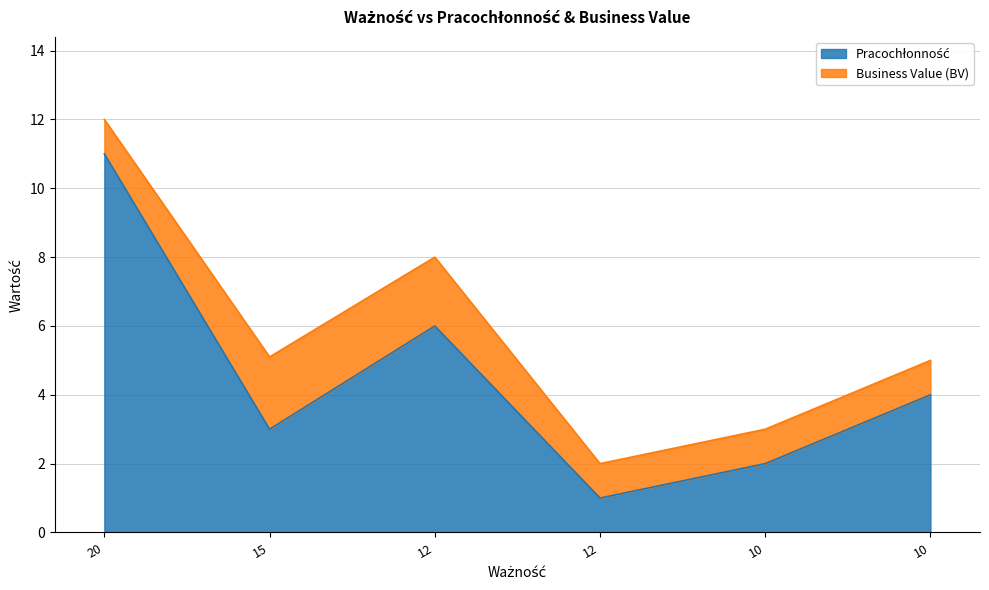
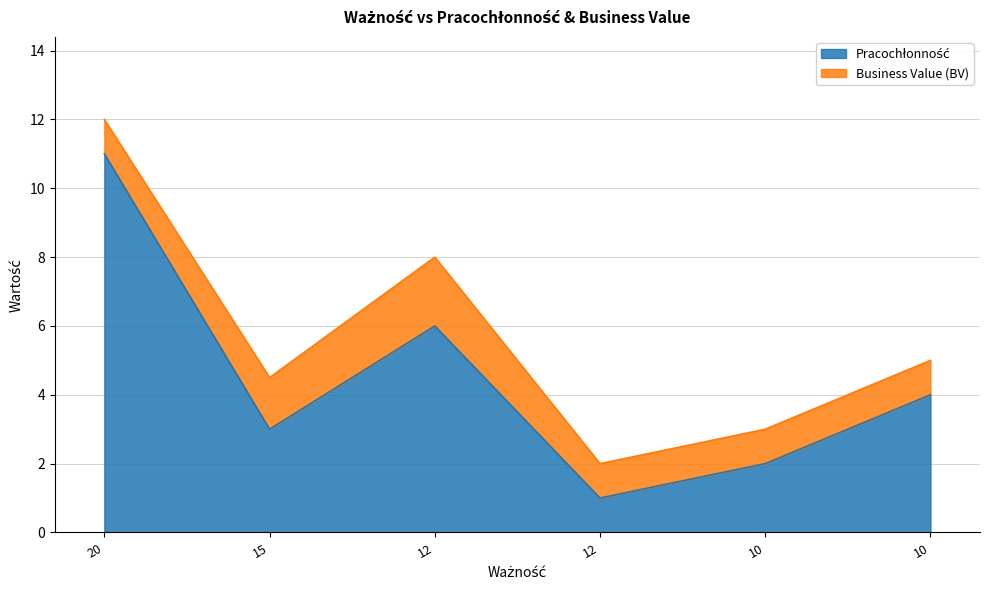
Business Value (BV), 15: 2.1 -> 1.5
